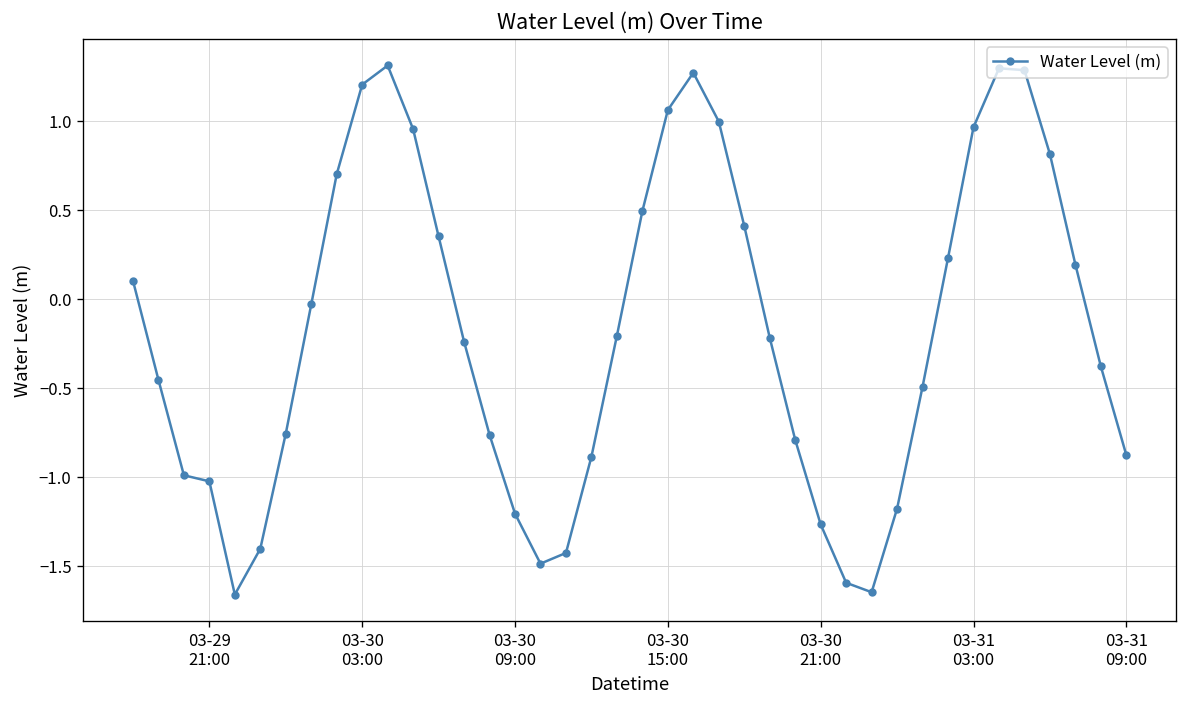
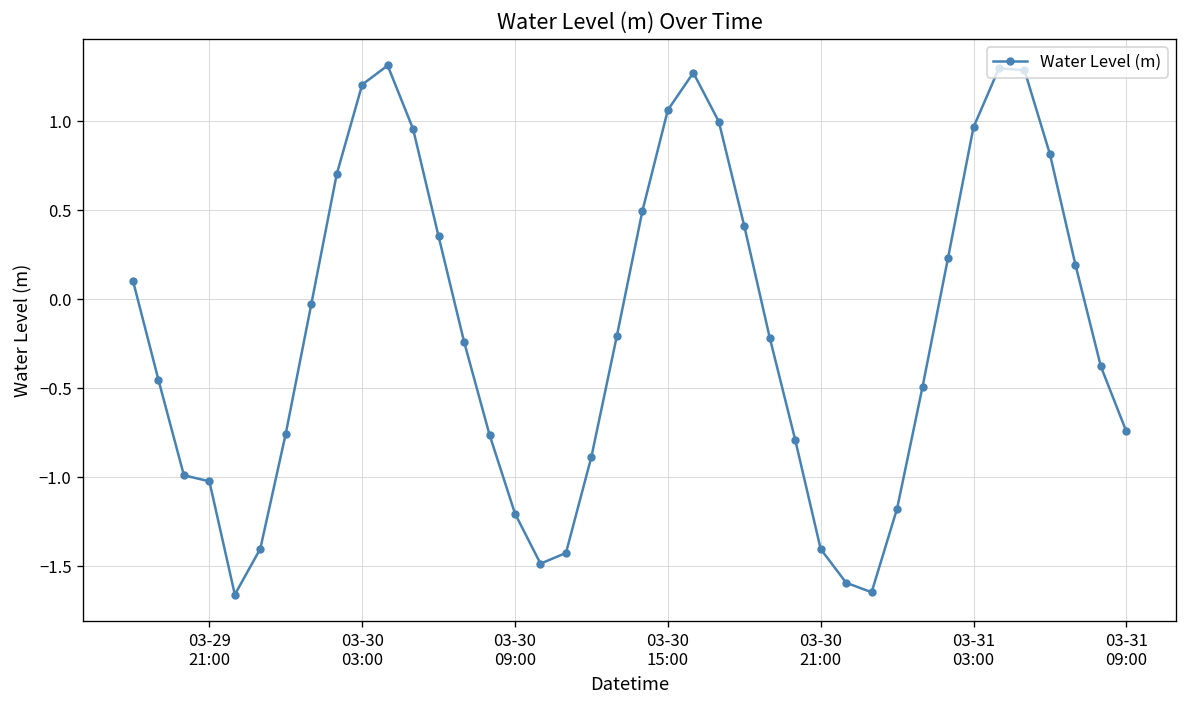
03-30 21:00: -1.26 -> -1.40
03-31 09:00: -0.87 -> -0.74
